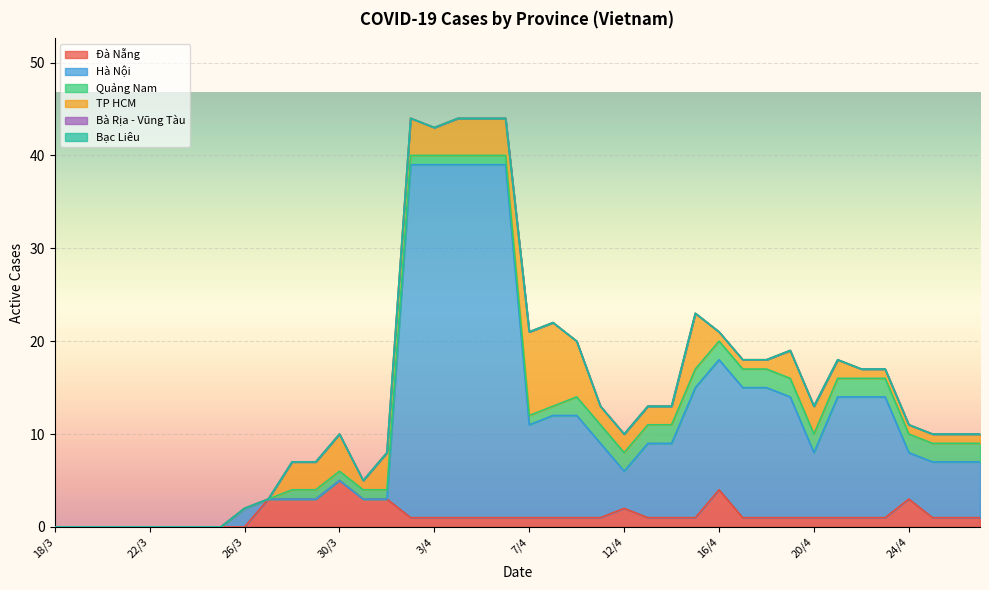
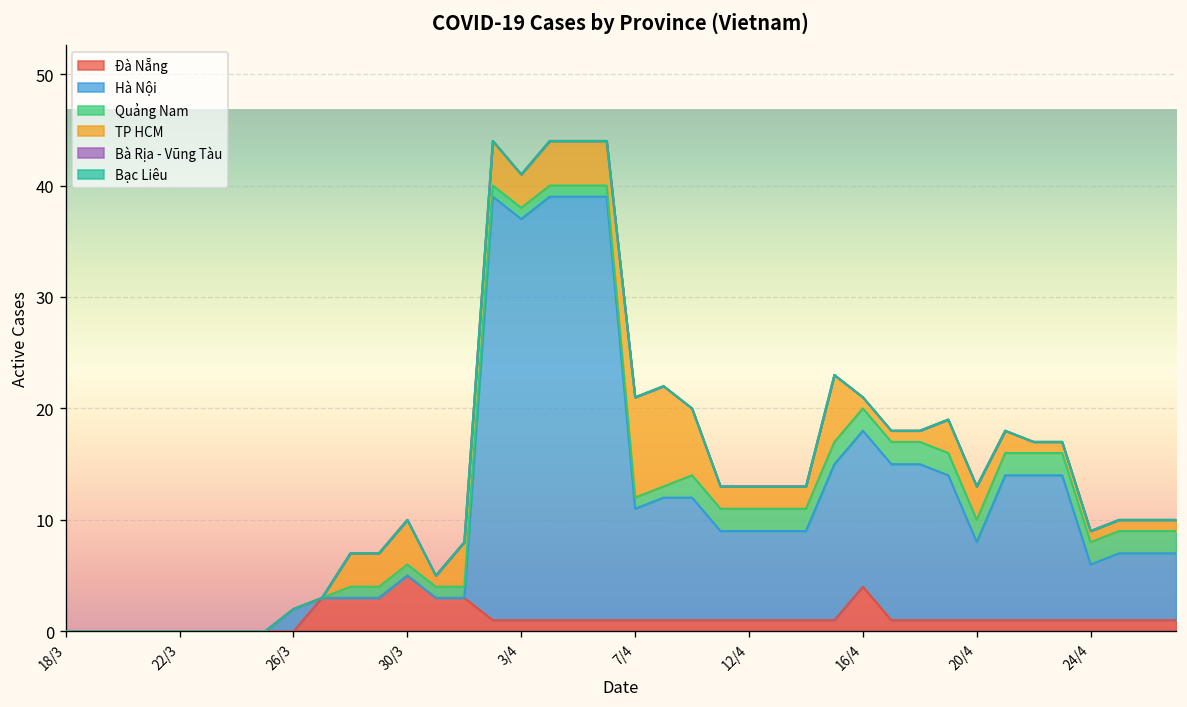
Hà Nội, 3/4: 38 -> 36
Đà Nẵng, 12/4: 2 -> 1
Hà Nội, 12/4: 4 -> 8
Đà Nẵng, 24/4: 3 -> 1
